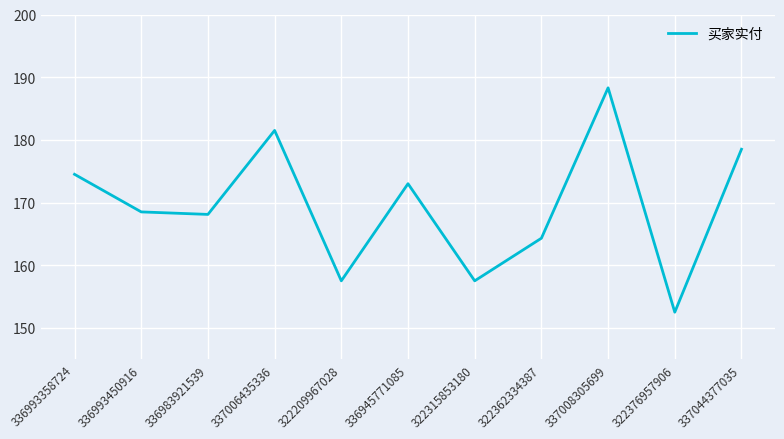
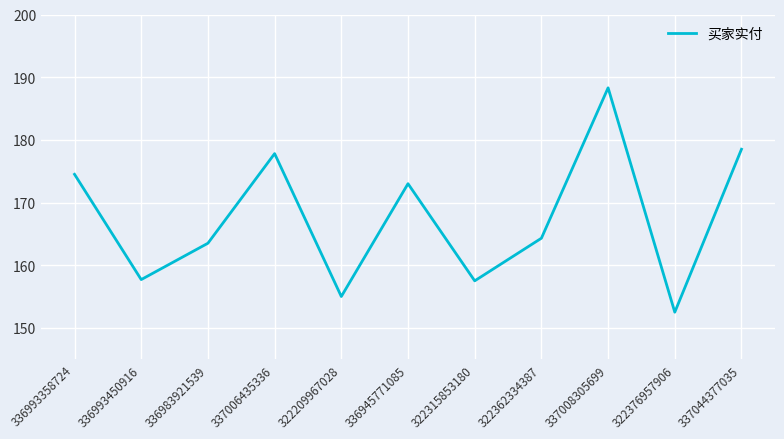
336993450916: 169 -> 158
336983921539: 168 -> 164
337006435336: 182 -> 178
322209967028: 158 -> 155
